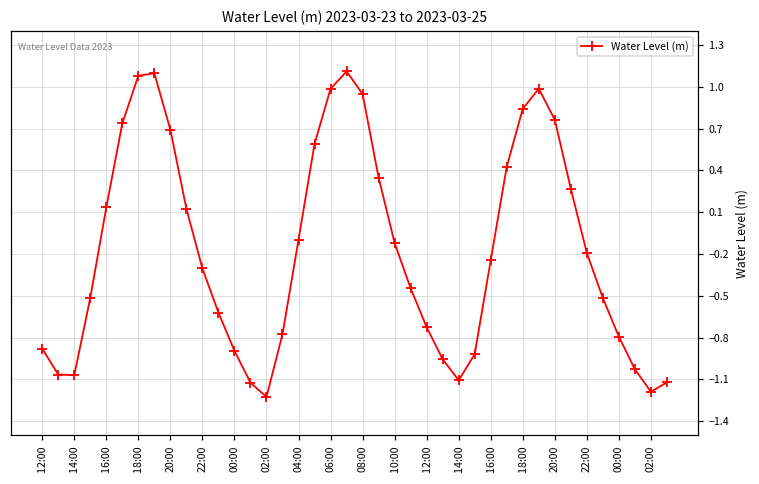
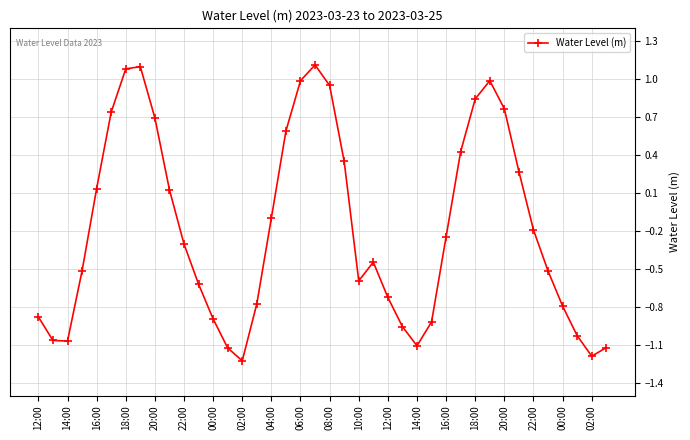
10:00: -0.12 -> -0.59
